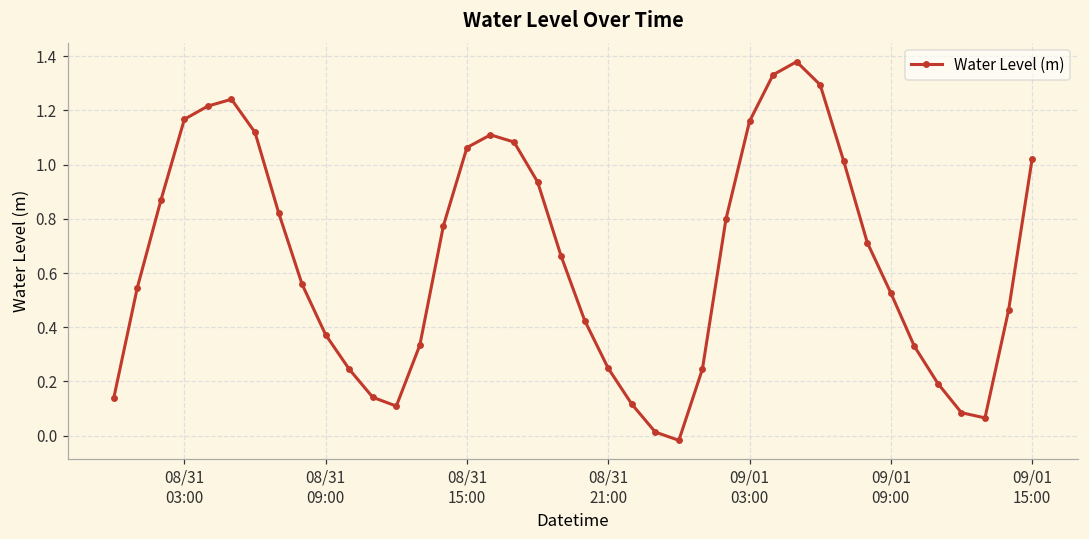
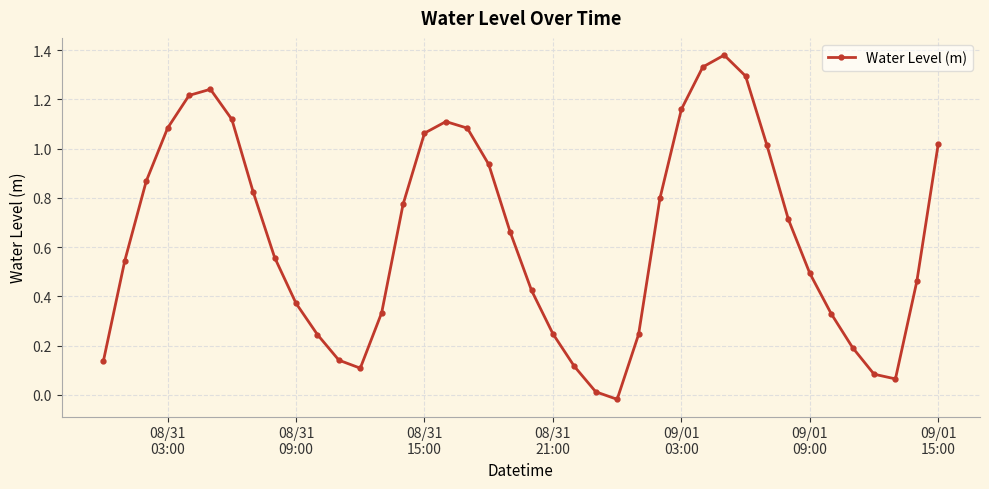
08/31 03:00: 1.17 -> 1.08
09/01 09:00: 0.53 -> 0.49
